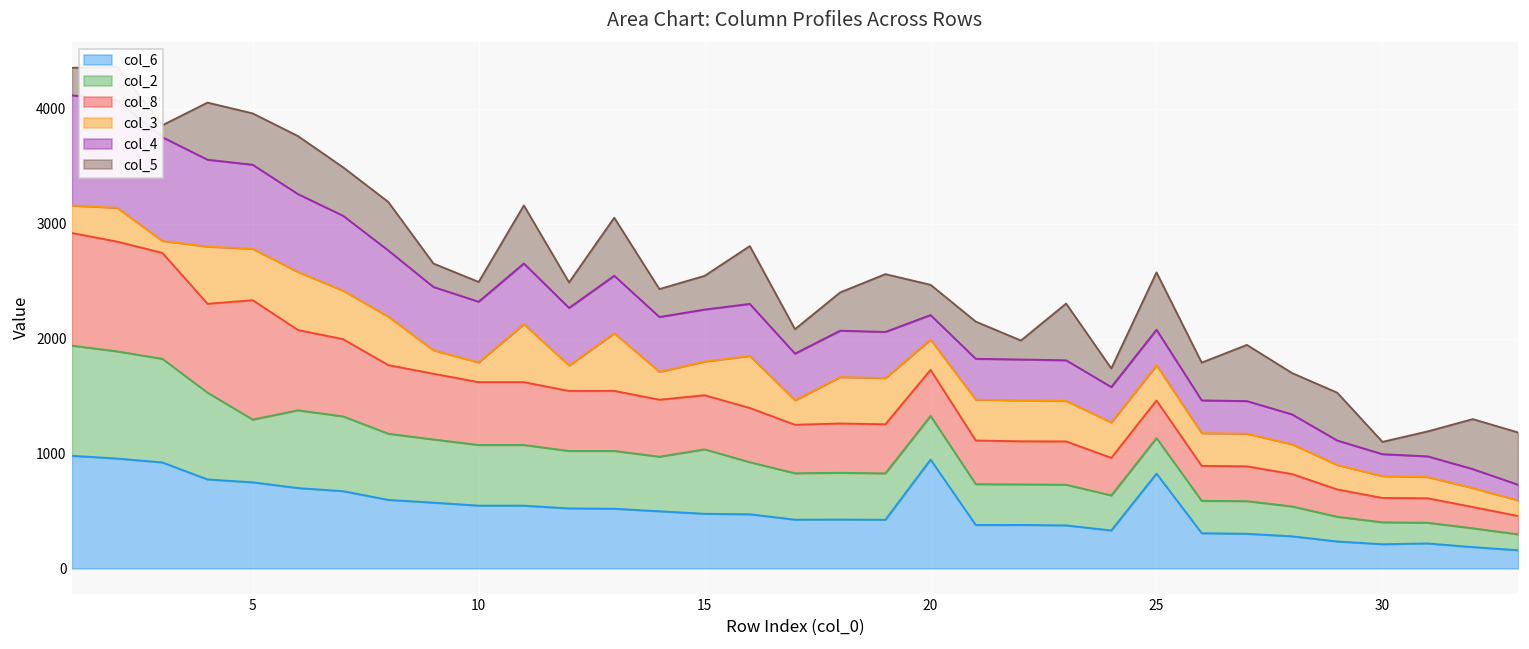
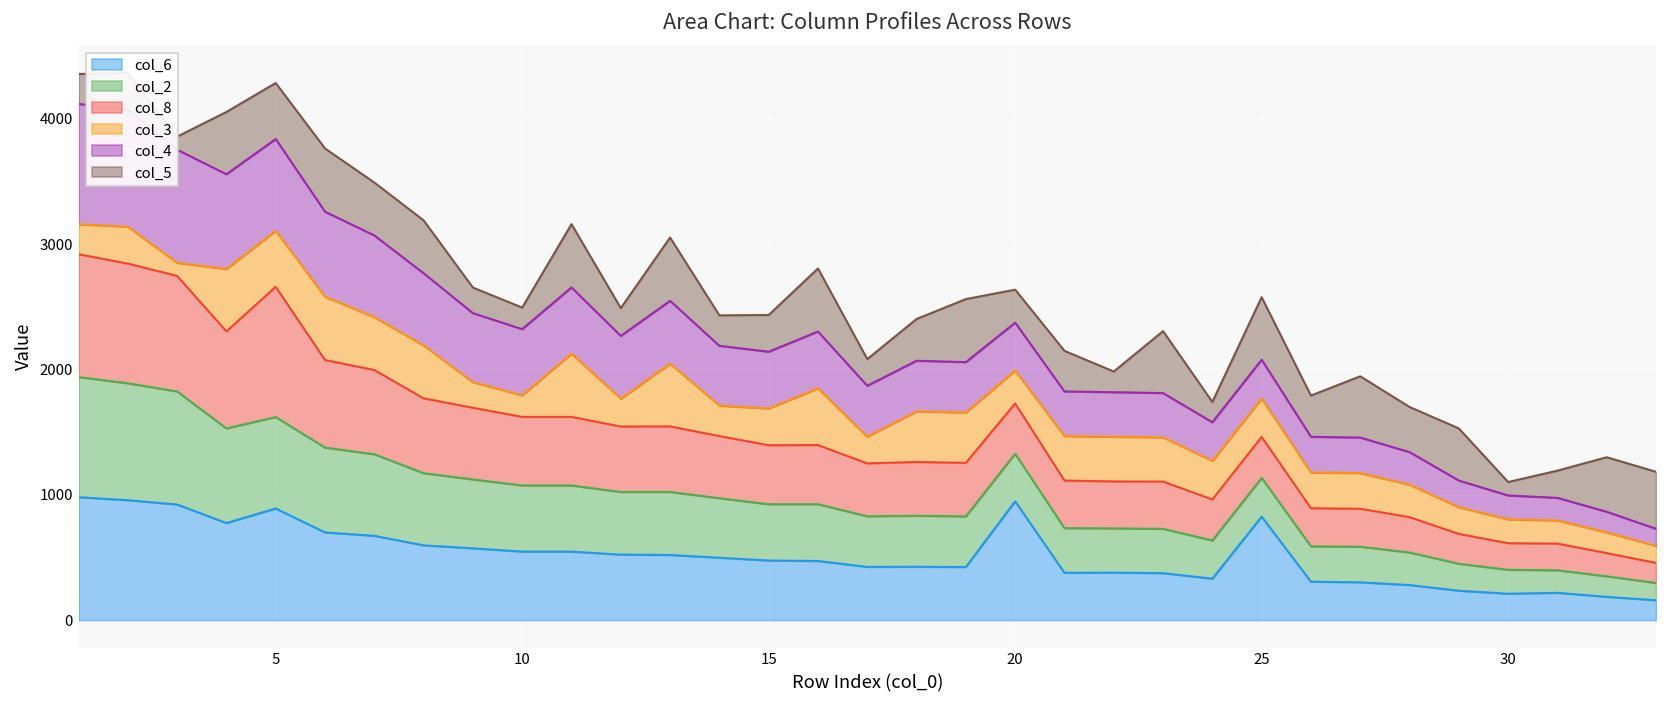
col_6, 5: 750 -> 890
col_2, 5: 550 -> 730
col_2, 15: 560 -> 450
col_4, 20: 210 -> 380
